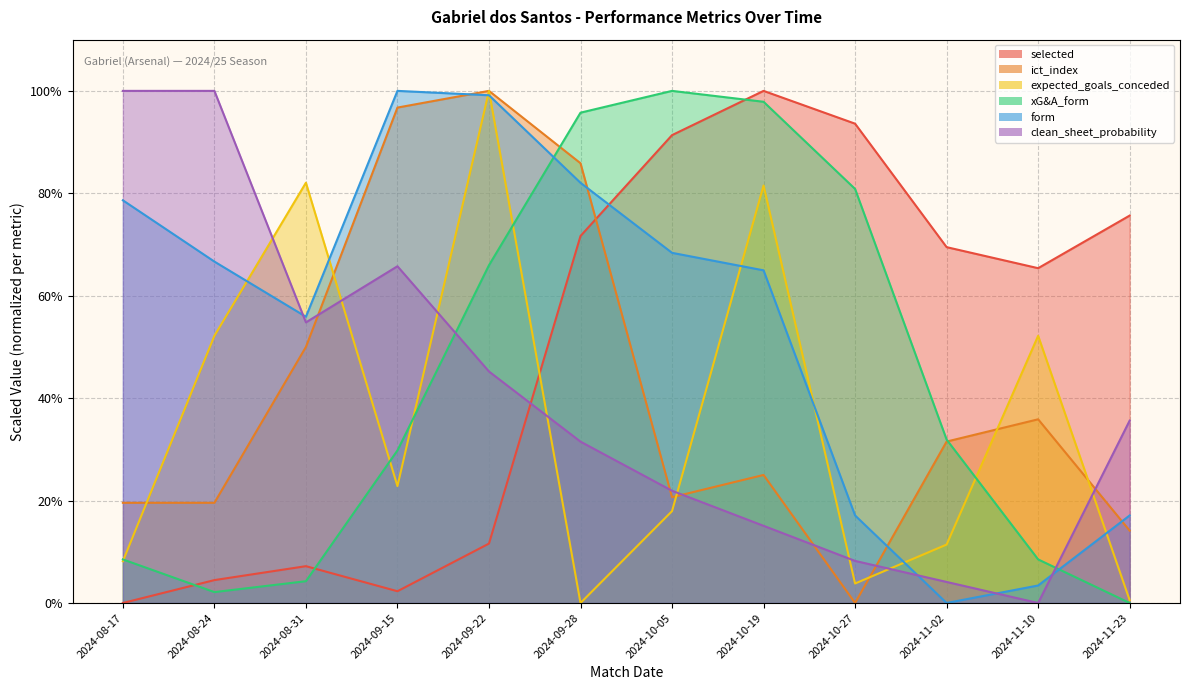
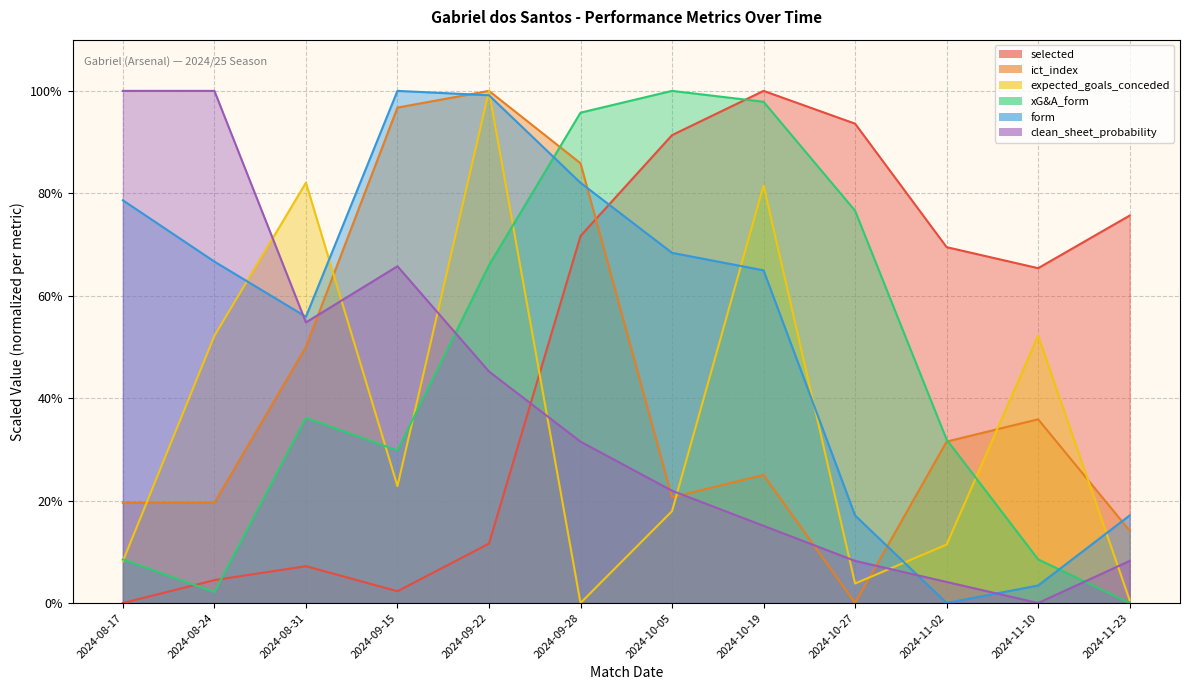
xG&A_form, 2024-08-31: 4% -> 36%
xG&A_form, 2024-10-27: 81% -> 77%
clean_sheet_probability, 2024-11-23: 36% -> 8%
